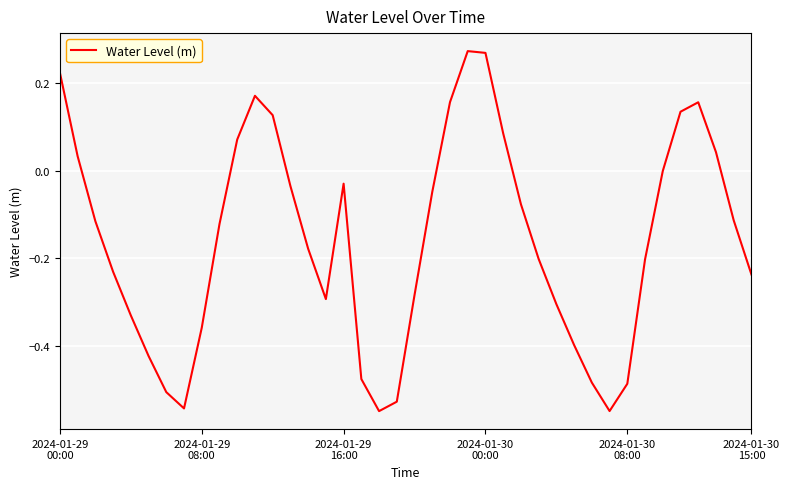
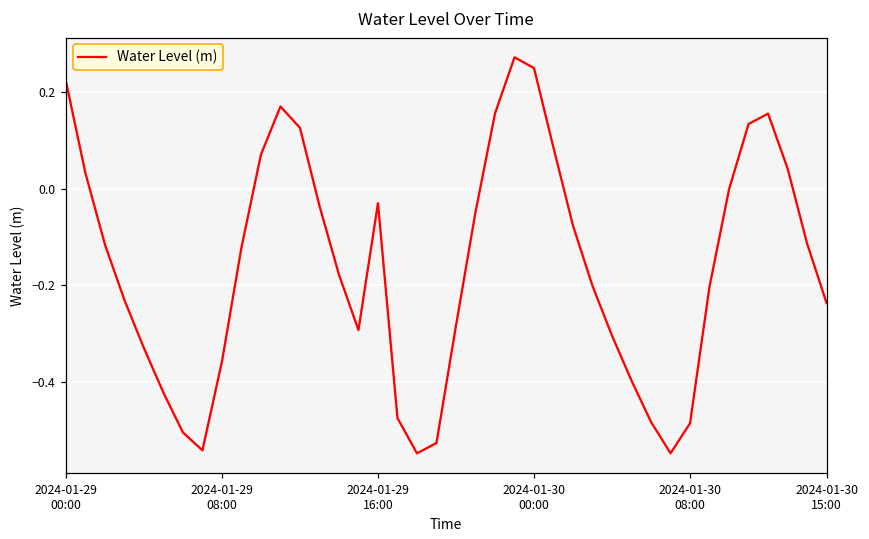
2024-01-30 00:00: 0.27 -> 0.25
